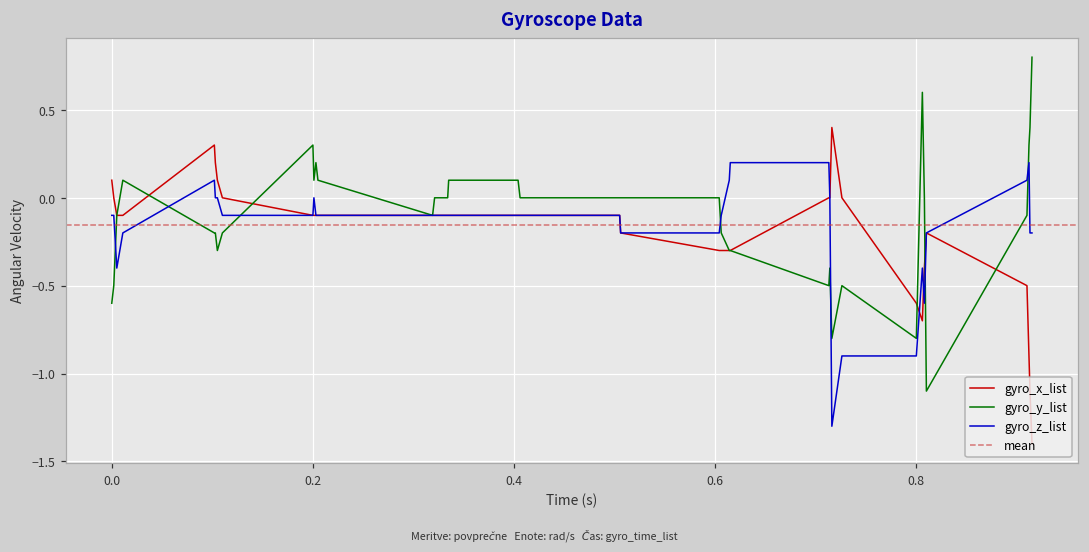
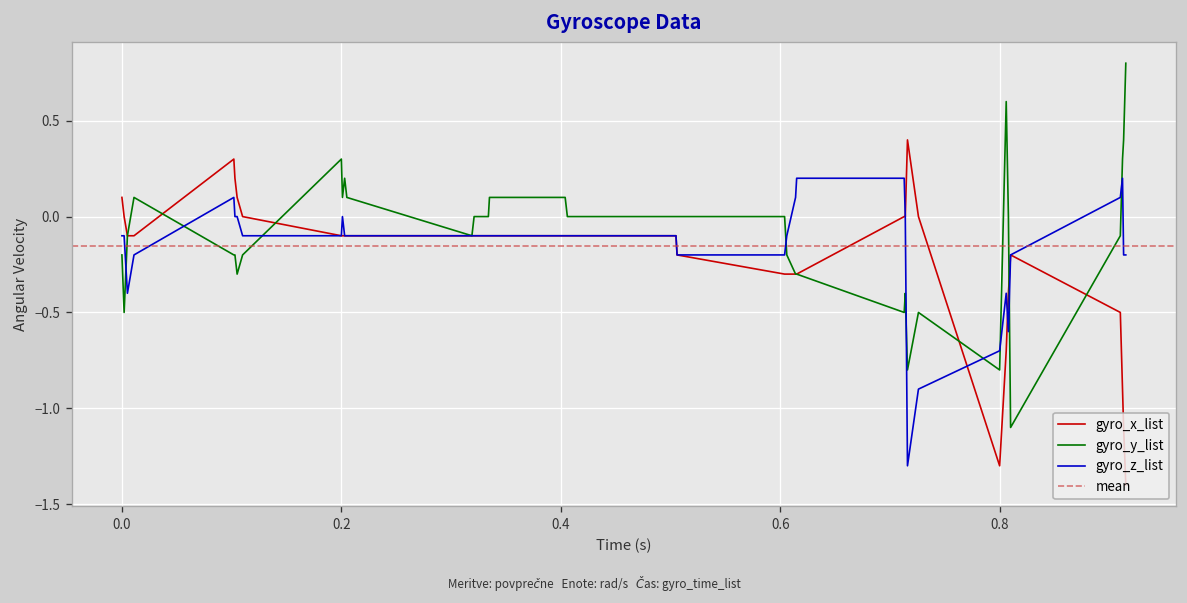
gyro_y_list, 0.0: -0.6 -> -0.2
gyro_x_list, 0.8: -0.6 -> -1.3
gyro_z_list, 0.8: -0.9 -> -0.7
